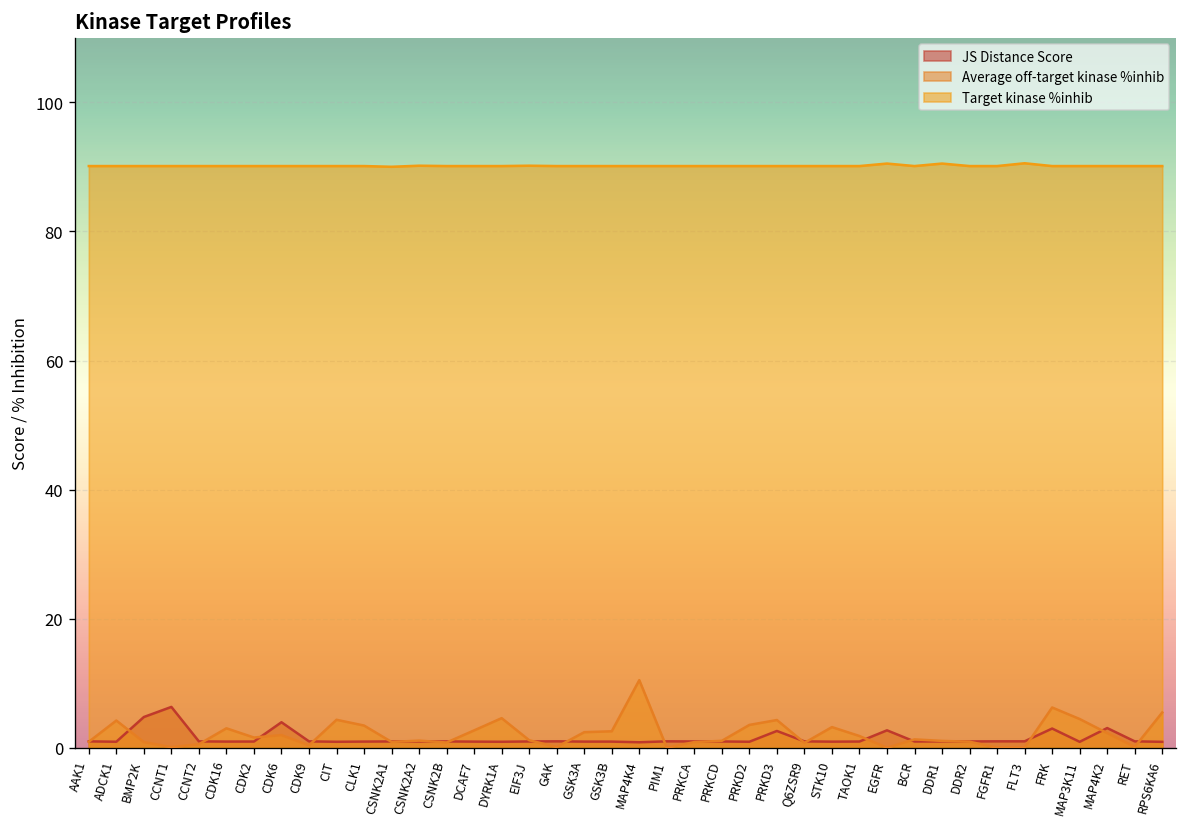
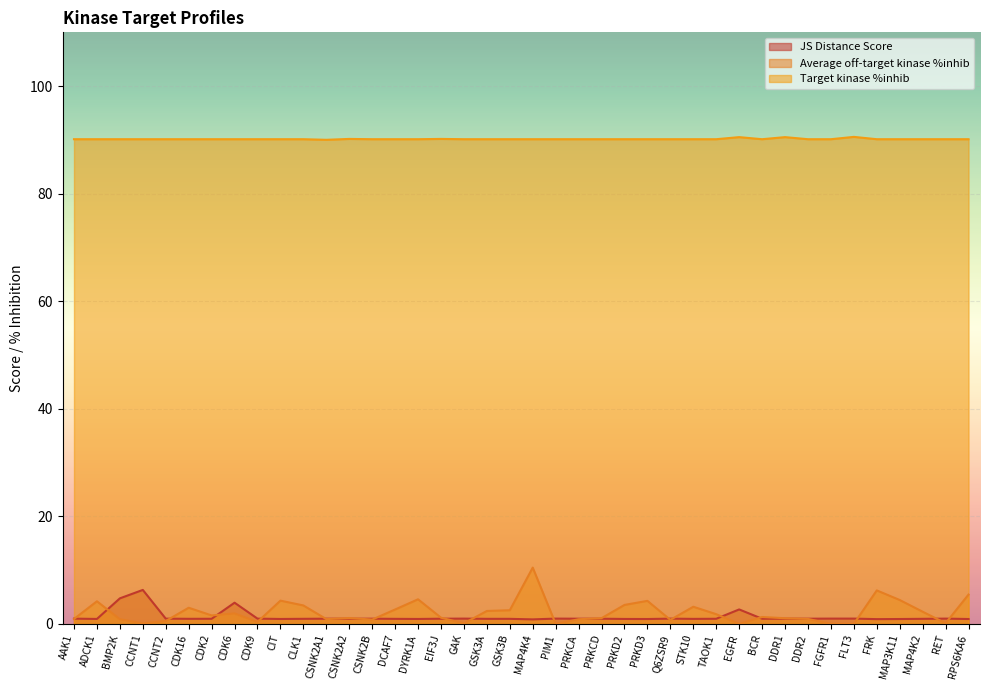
JS Distance Score, PRKD3: 3 -> 1
JS Distance Score, FRK: 3 -> 1
JS Distance Score, MAP4K2: 3 -> 1
